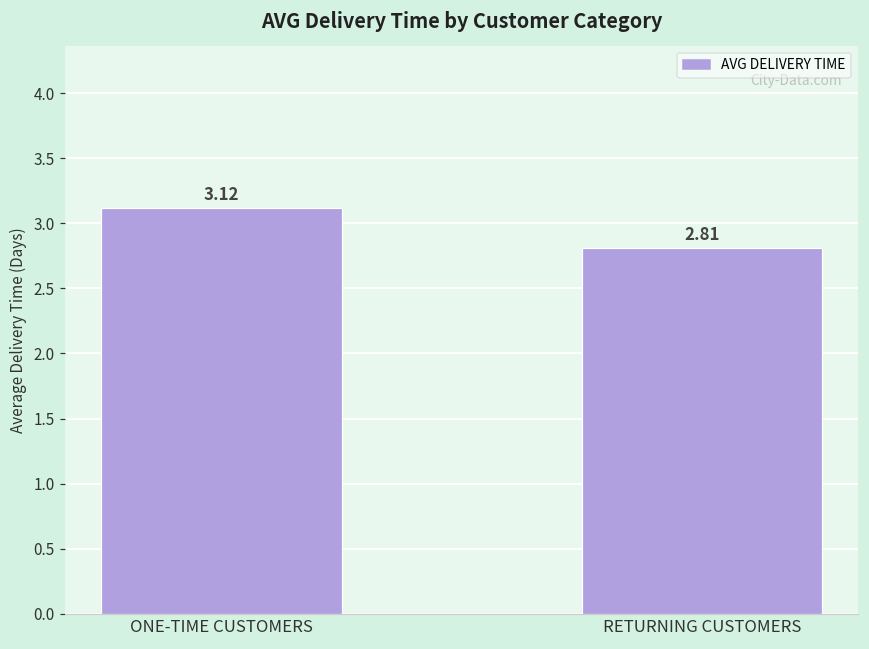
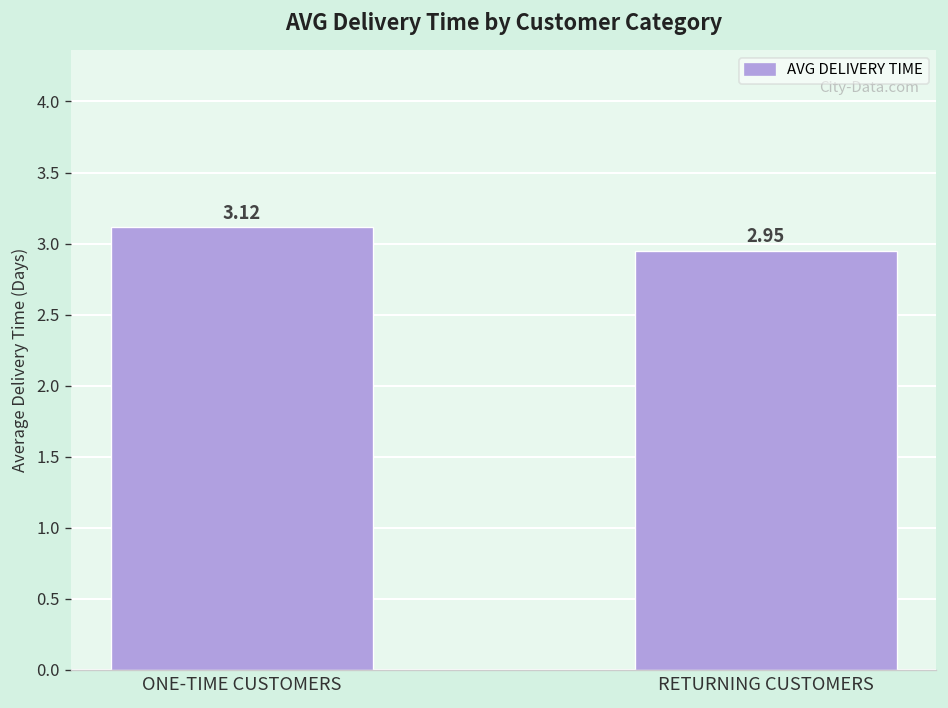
RETURNING CUSTOMERS: 2.81 -> 2.95
